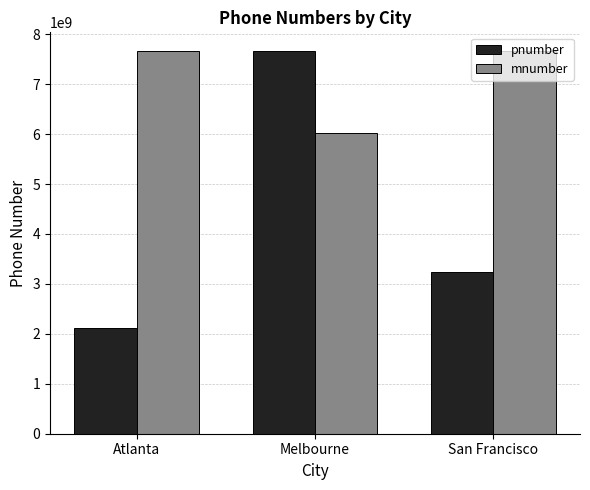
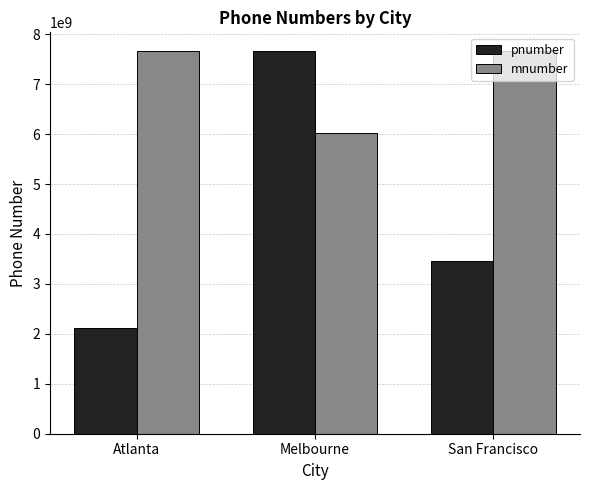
pnumber, San Francisco: 3200000000 -> 3500000000
